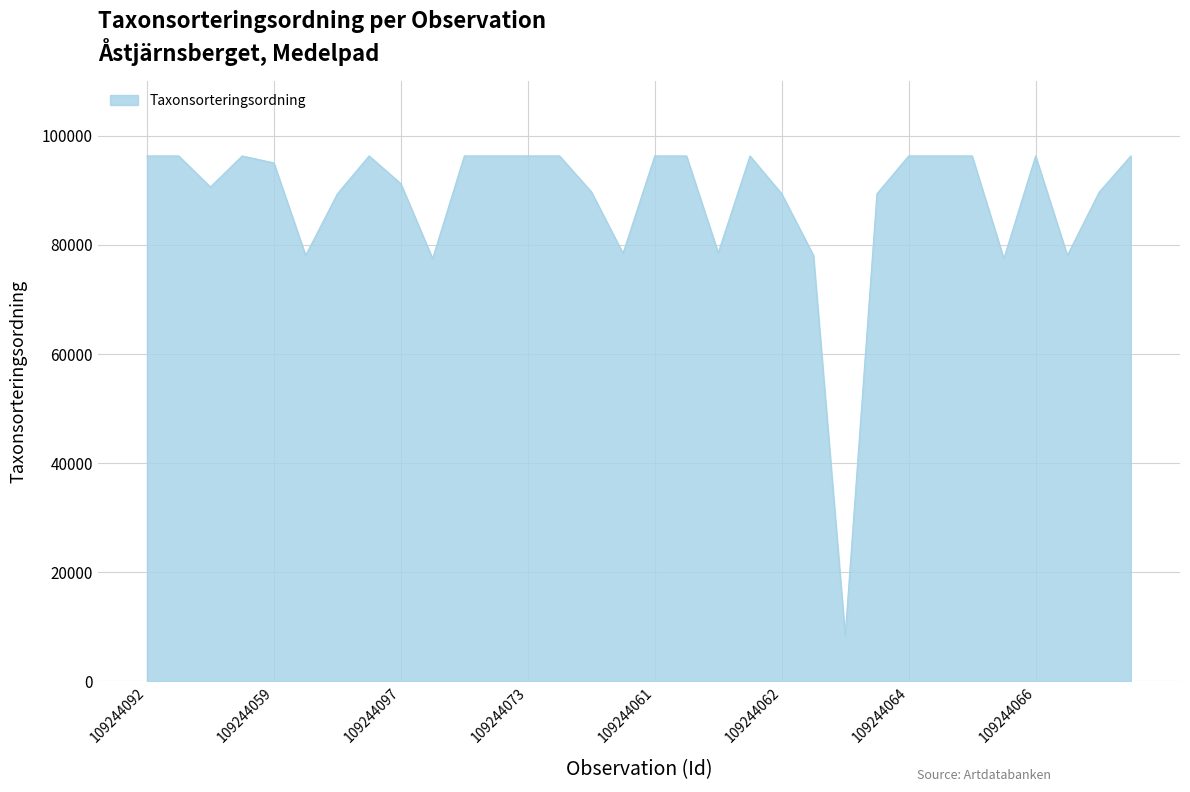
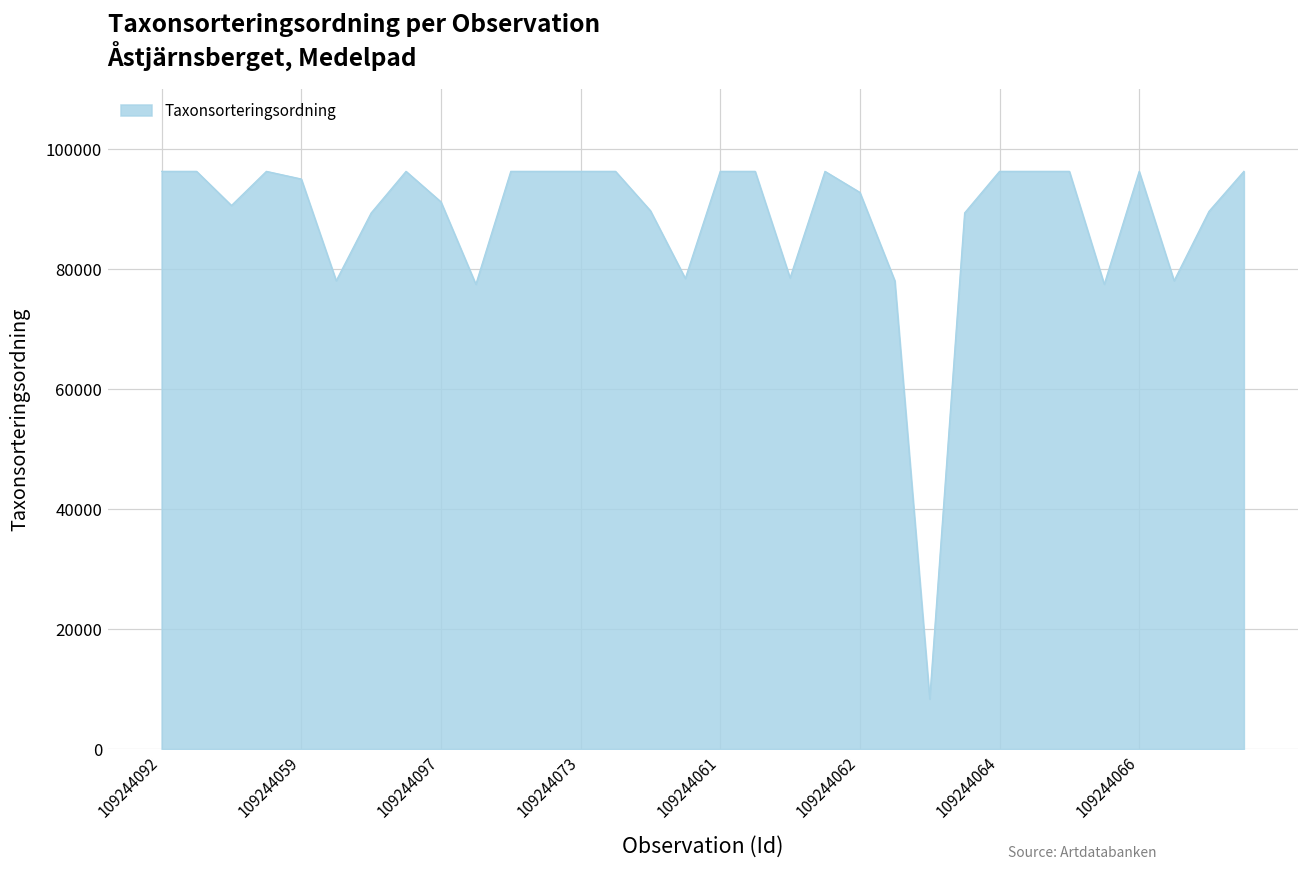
109244062: 89000 -> 93000
